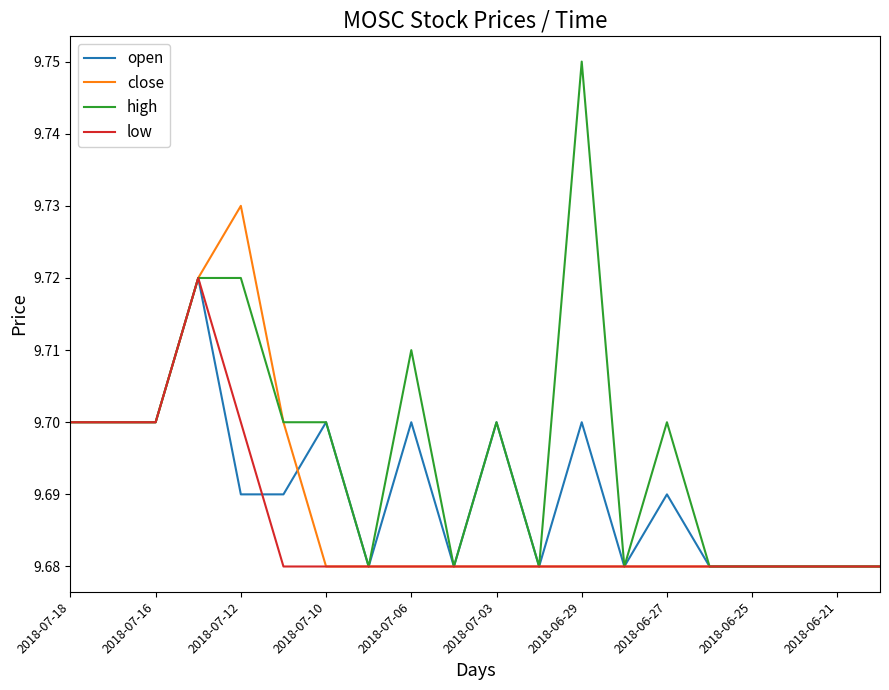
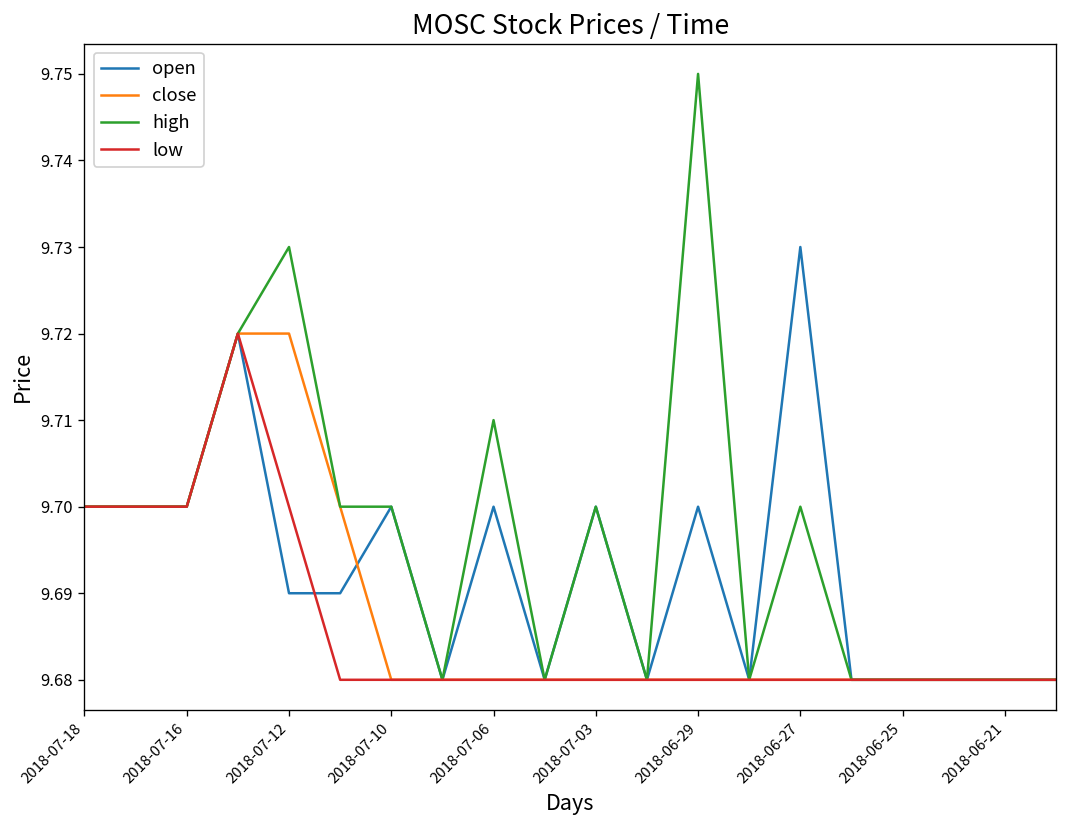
close, 2018-07-12: 9.73 -> 9.72
high, 2018-07-12: 9.72 -> 9.73
open, 2018-06-27: 9.69 -> 9.73
